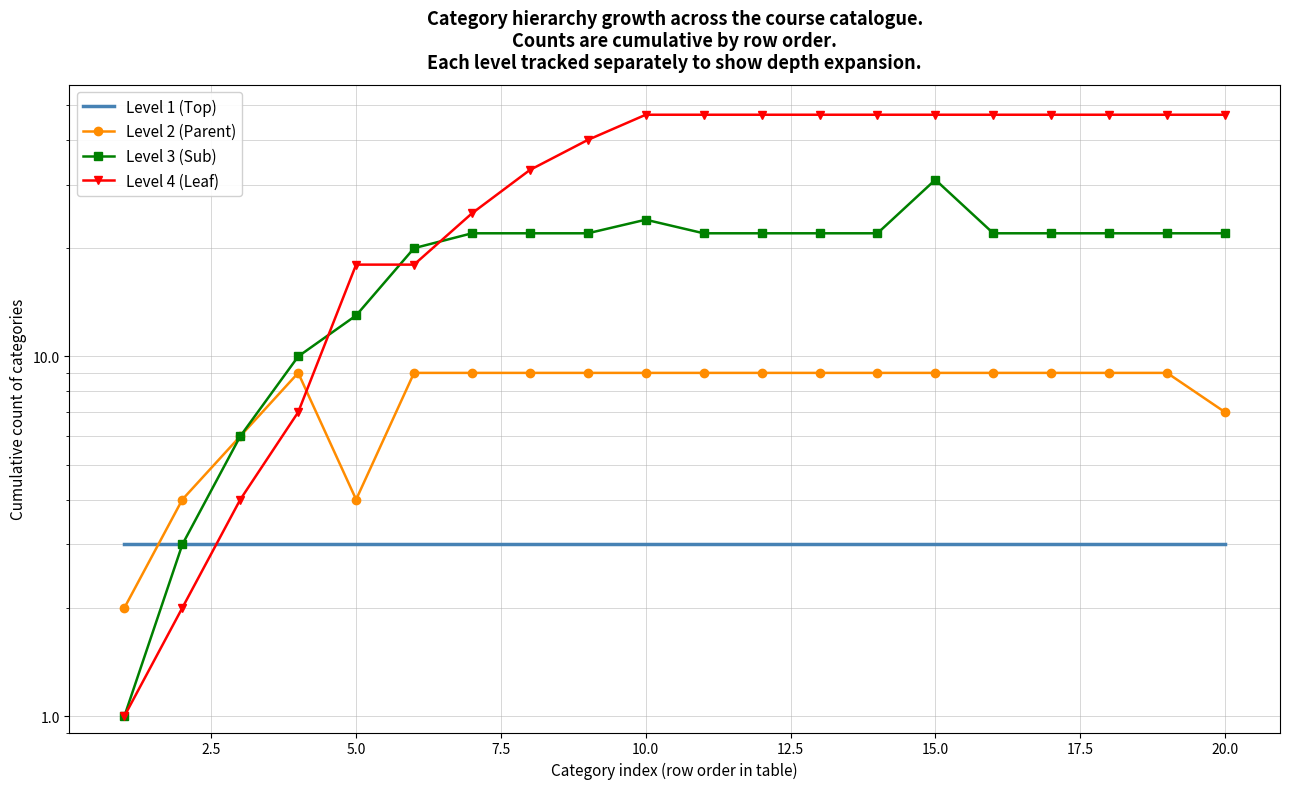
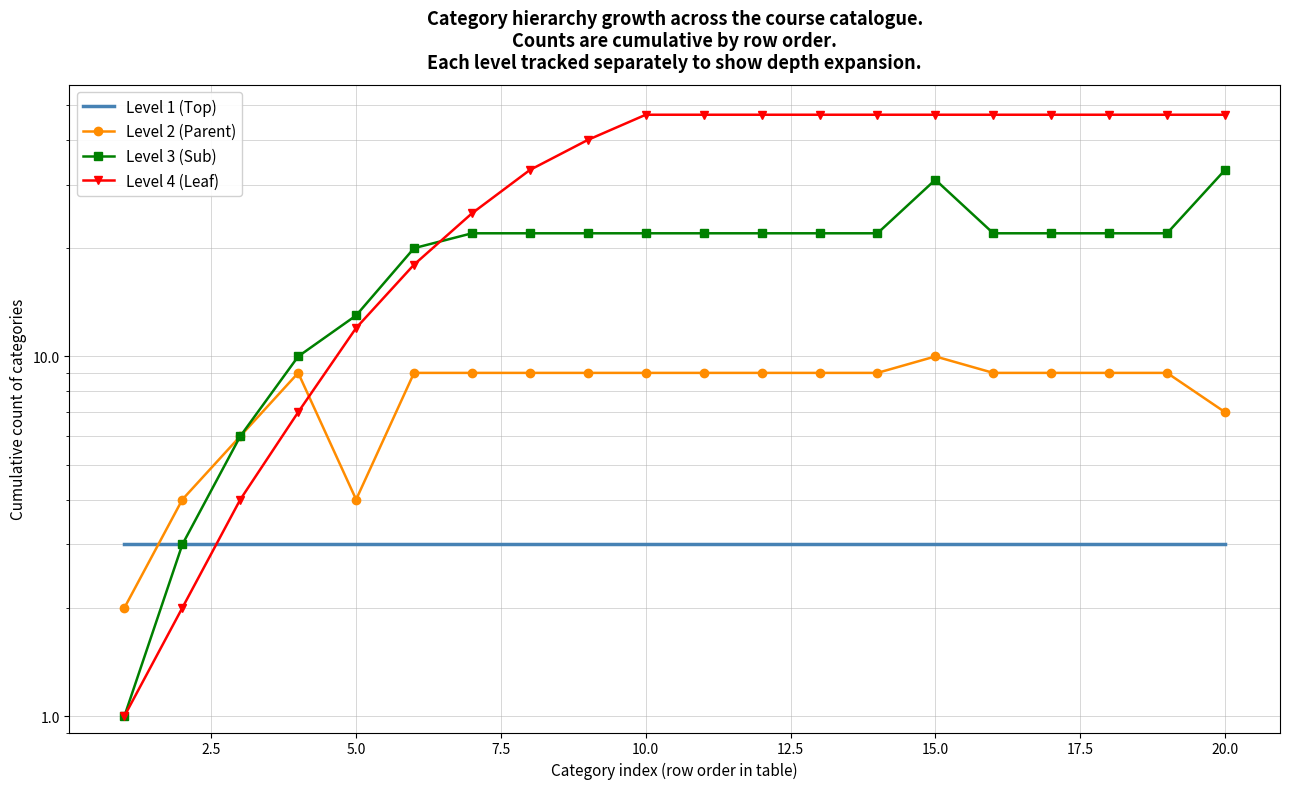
Level 4 (Leaf), 5.0: 18 -> 12
Level 3 (Sub), 10.0: 24 -> 22
Level 2 (Parent), 15.0: 9 -> 10
Level 3 (Sub), 20.0: 22 -> 33
